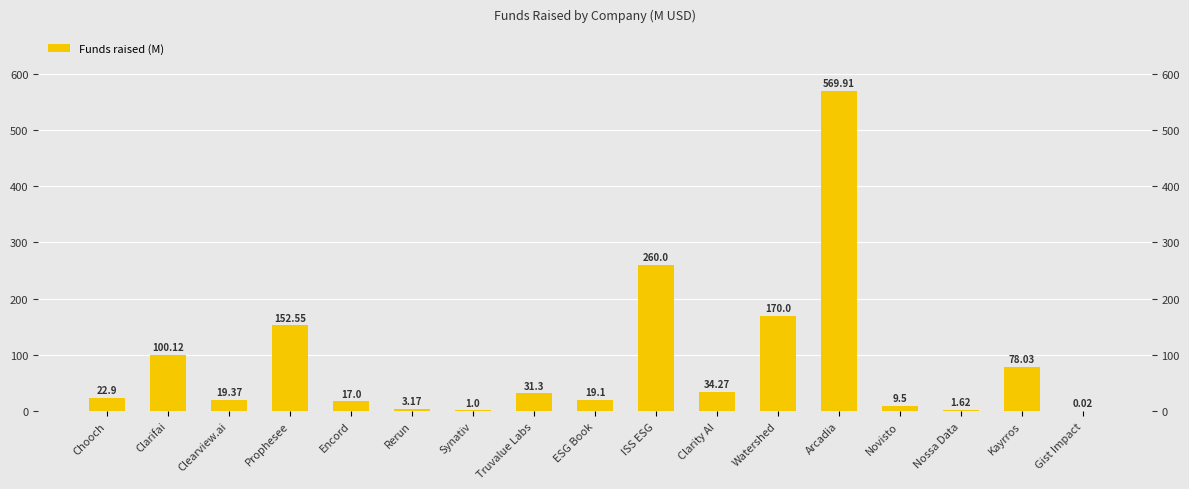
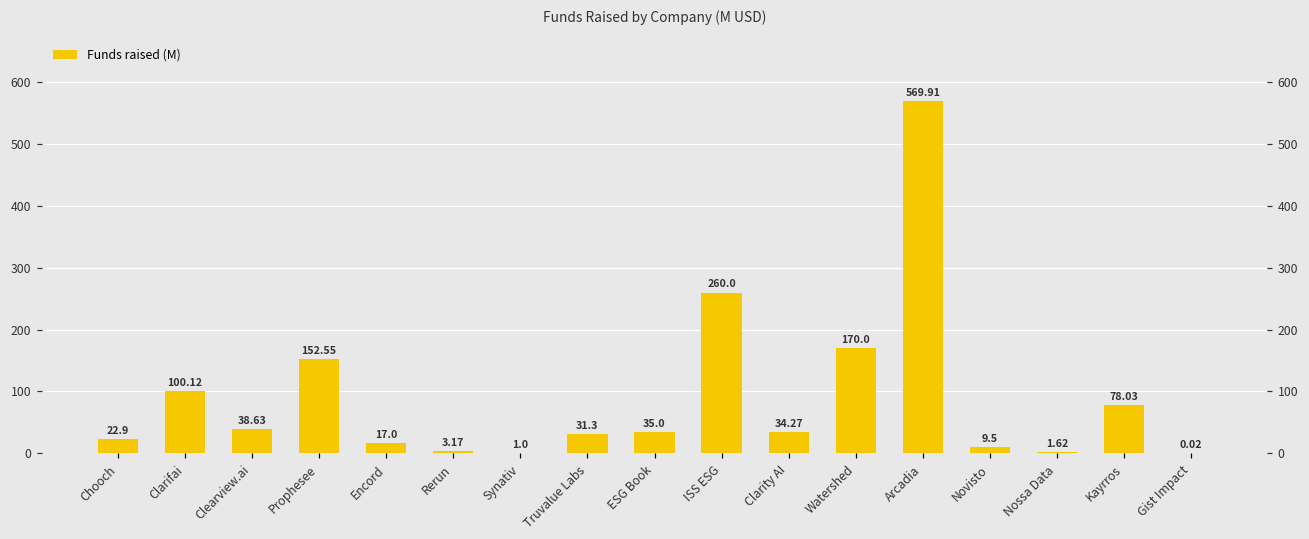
Clearview.ai: 19.37 -> 38.63
ESG Book: 19.1 -> 35.0
